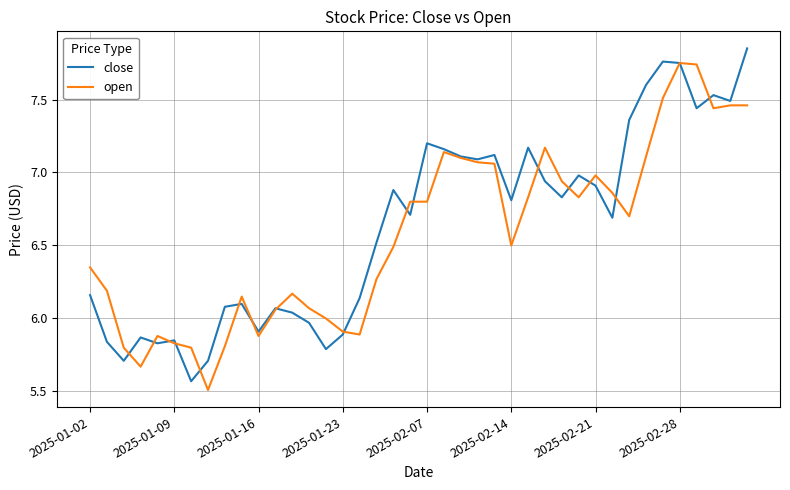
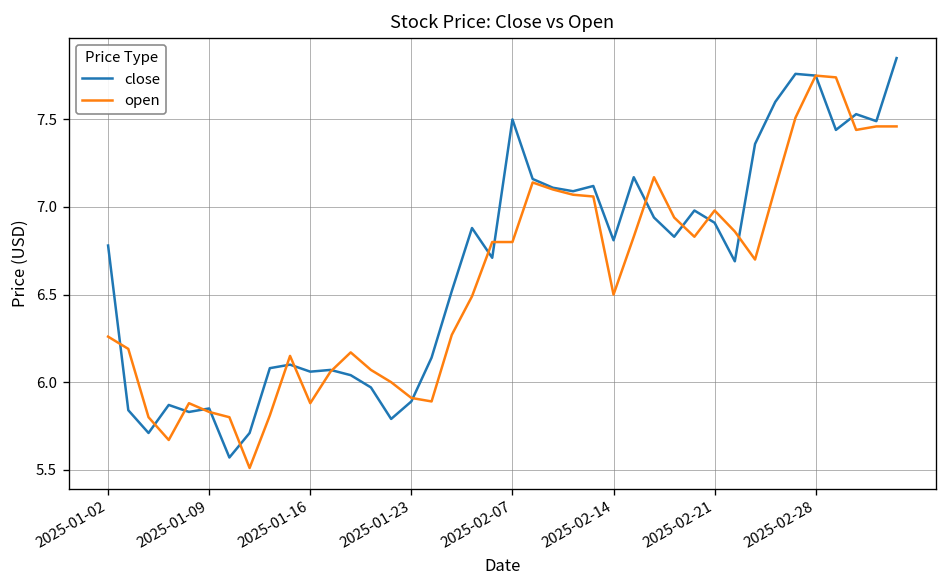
close, 2025-01-02: 6.16 -> 6.78
open, 2025-01-02: 6.35 -> 6.26
close, 2025-01-16: 5.91 -> 6.06
close, 2025-02-07: 7.2 -> 7.5
